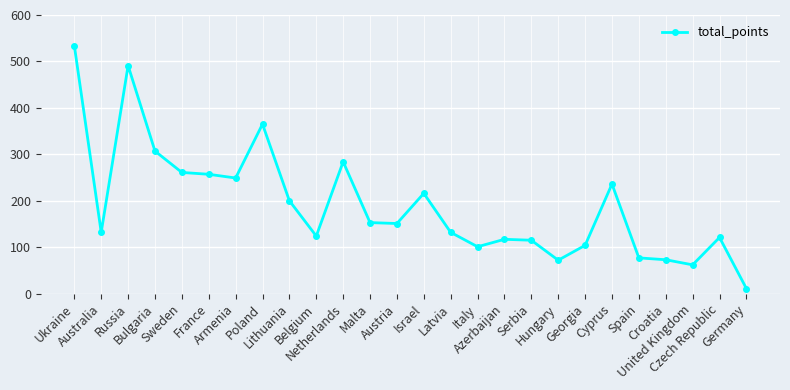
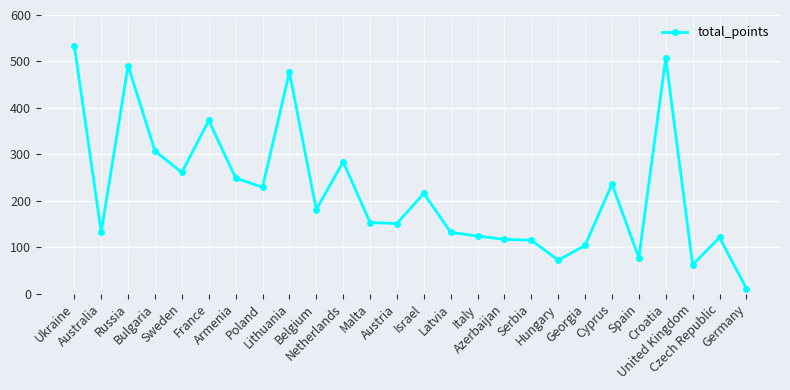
France: 260 -> 370
Poland: 370 -> 230
Lithuania: 200 -> 480
Belgium: 120 -> 180
Italy: 100 -> 120
Croatia: 70 -> 510
